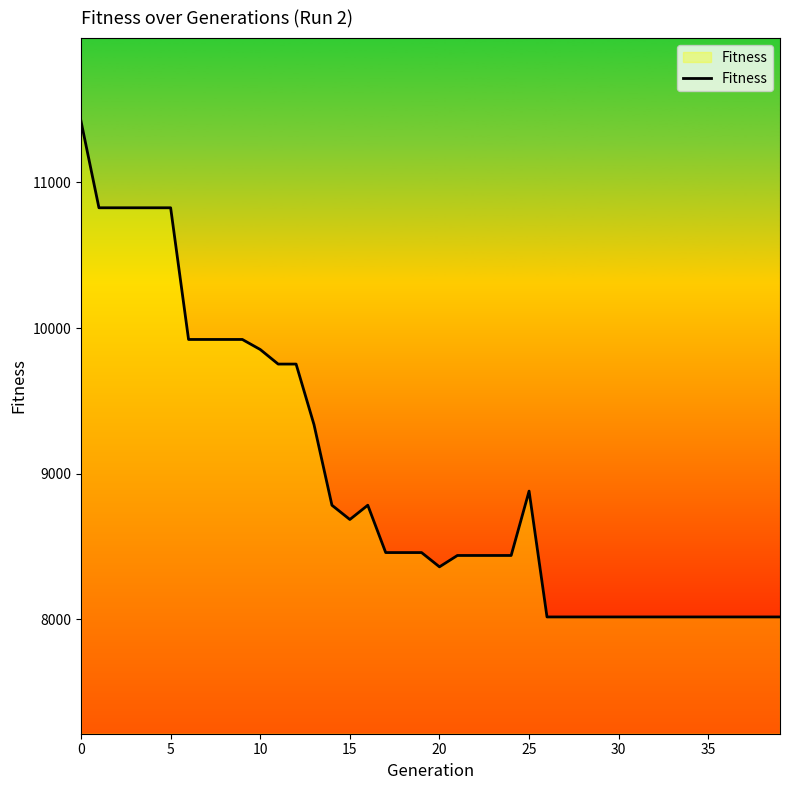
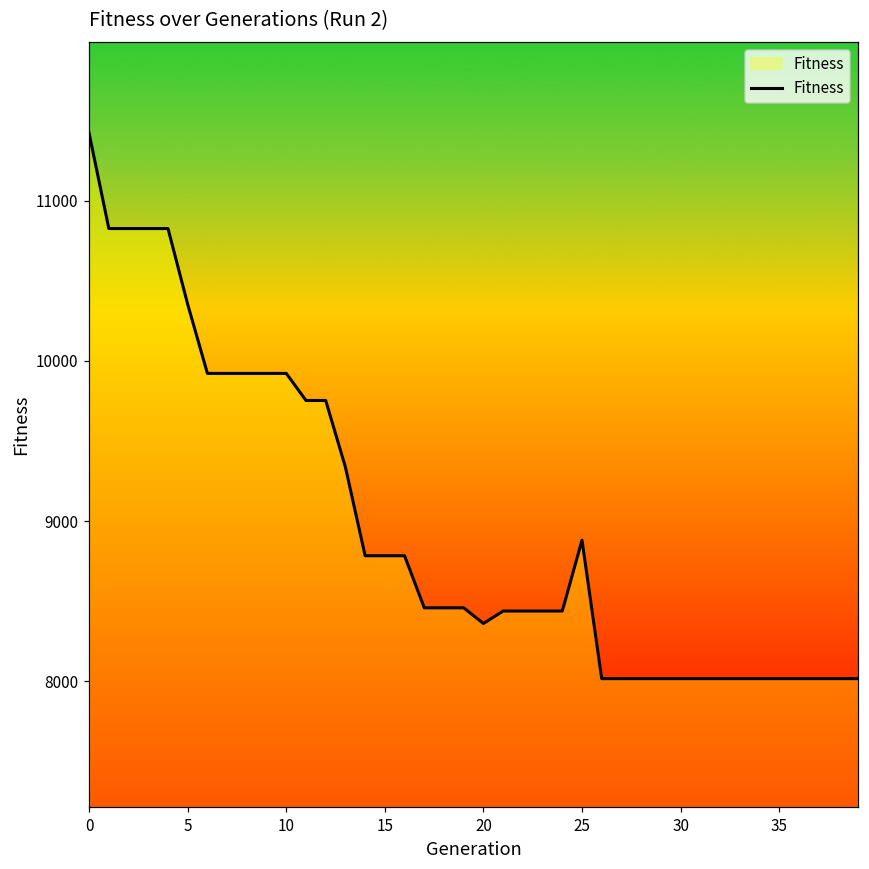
5: 10830 -> 10350
10: 9850 -> 9920
15: 8690 -> 8780
